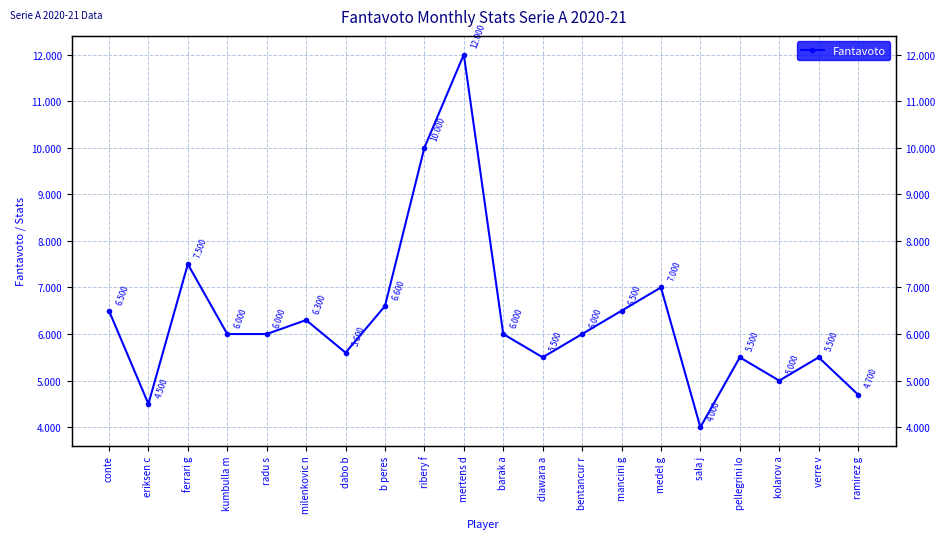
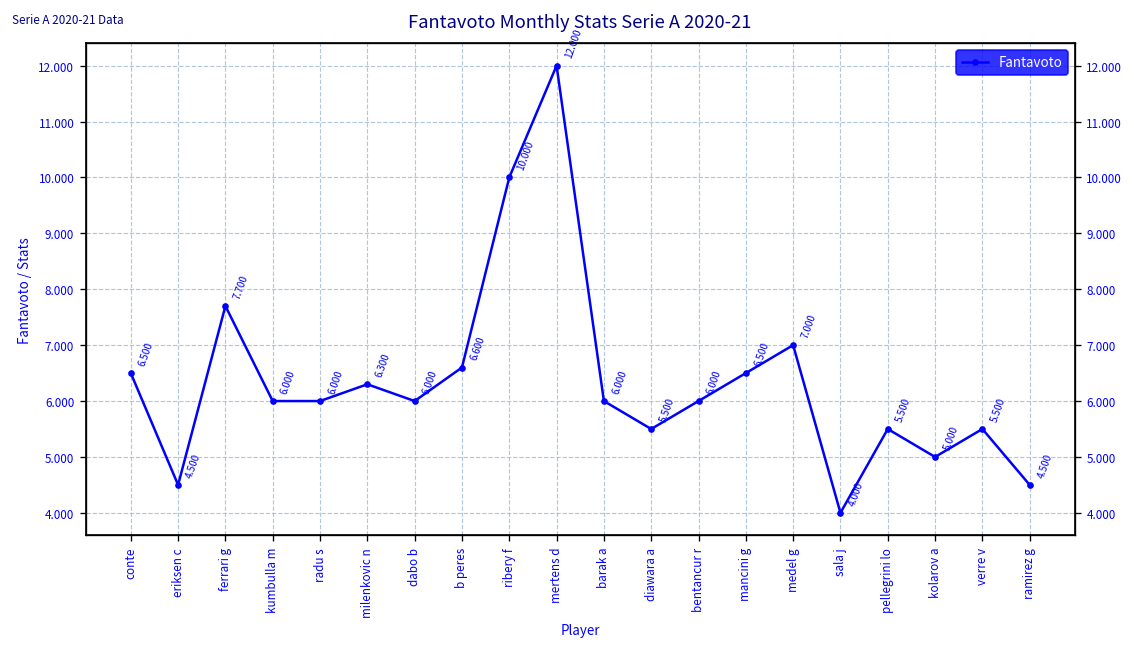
ferrari g: 7.500 -> 7.700
dabo b: 5.600 -> 6.000
ramirez g: 4.700 -> 4.500
